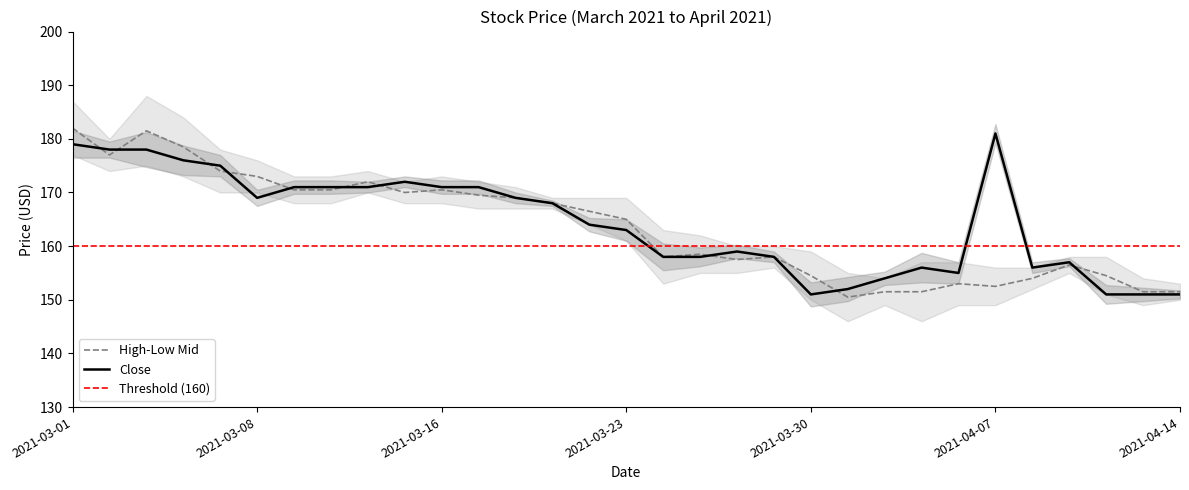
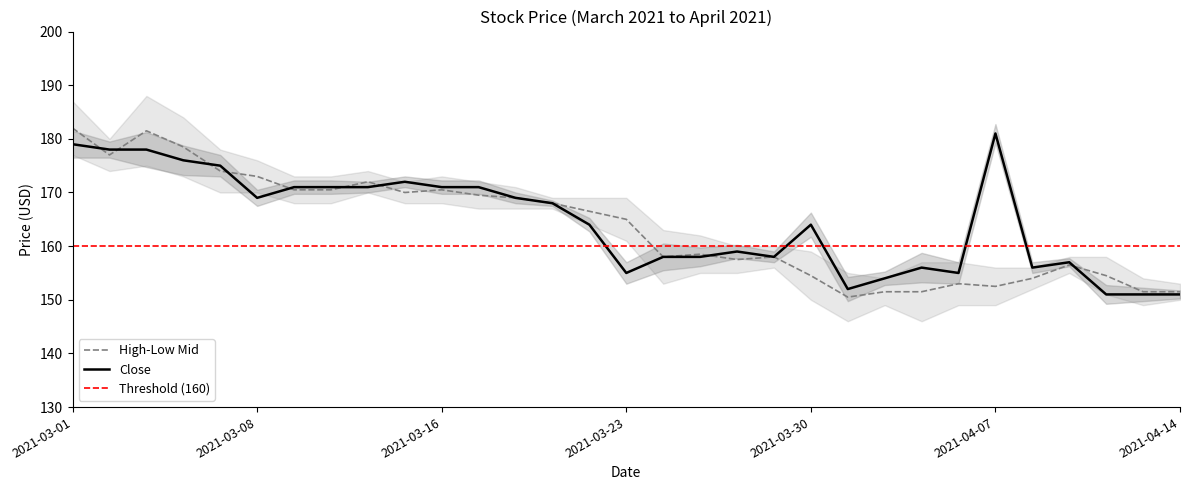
Close, 2021-03-23: 163 -> 155
Close, 2021-03-30: 151 -> 164
